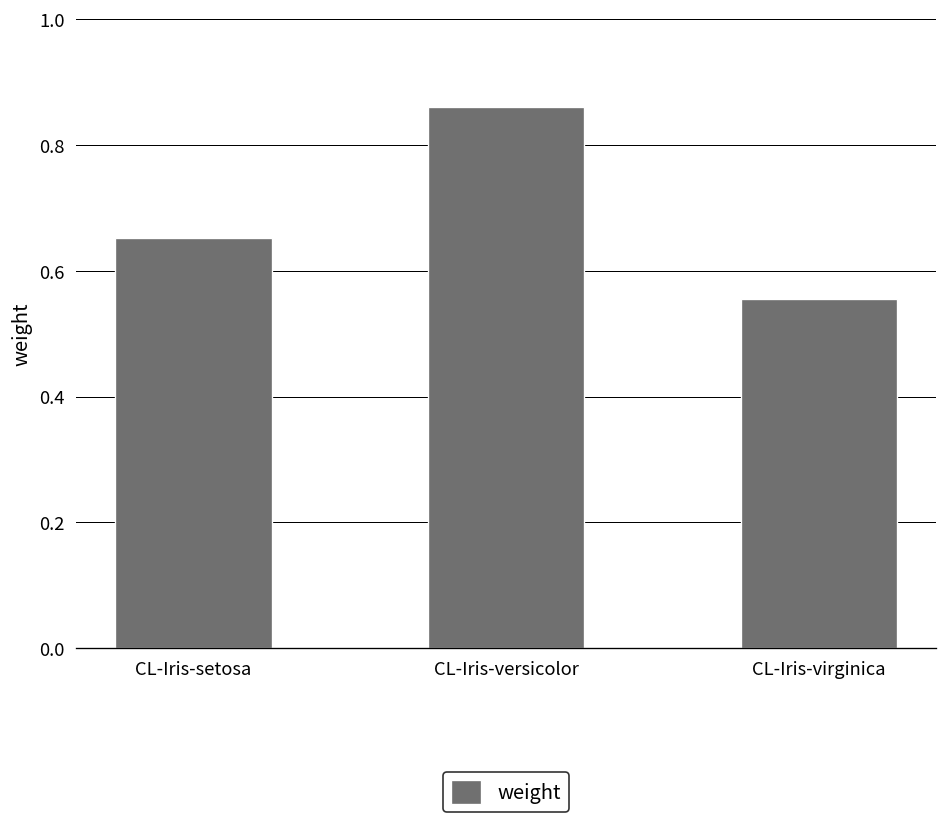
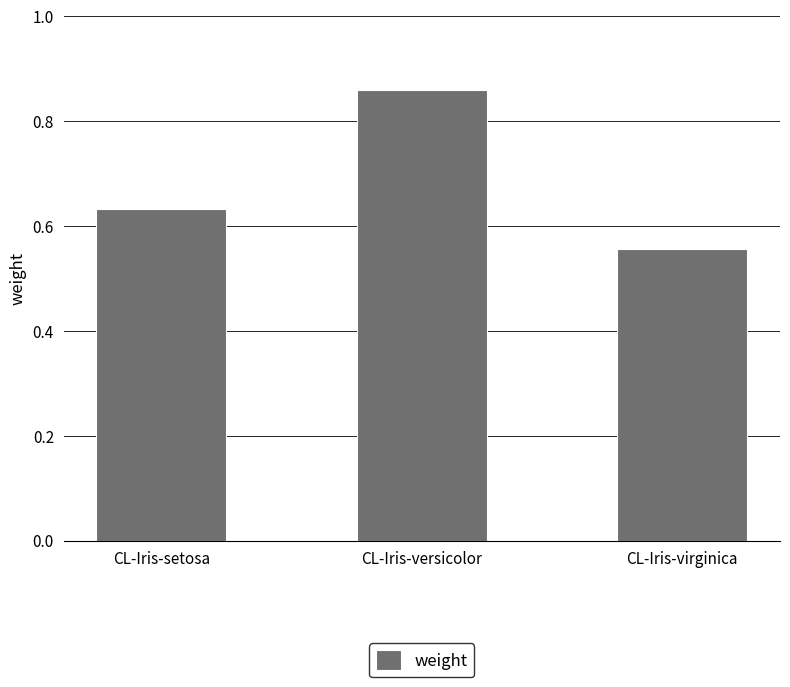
CL-Iris-setosa: 0.65 -> 0.63
